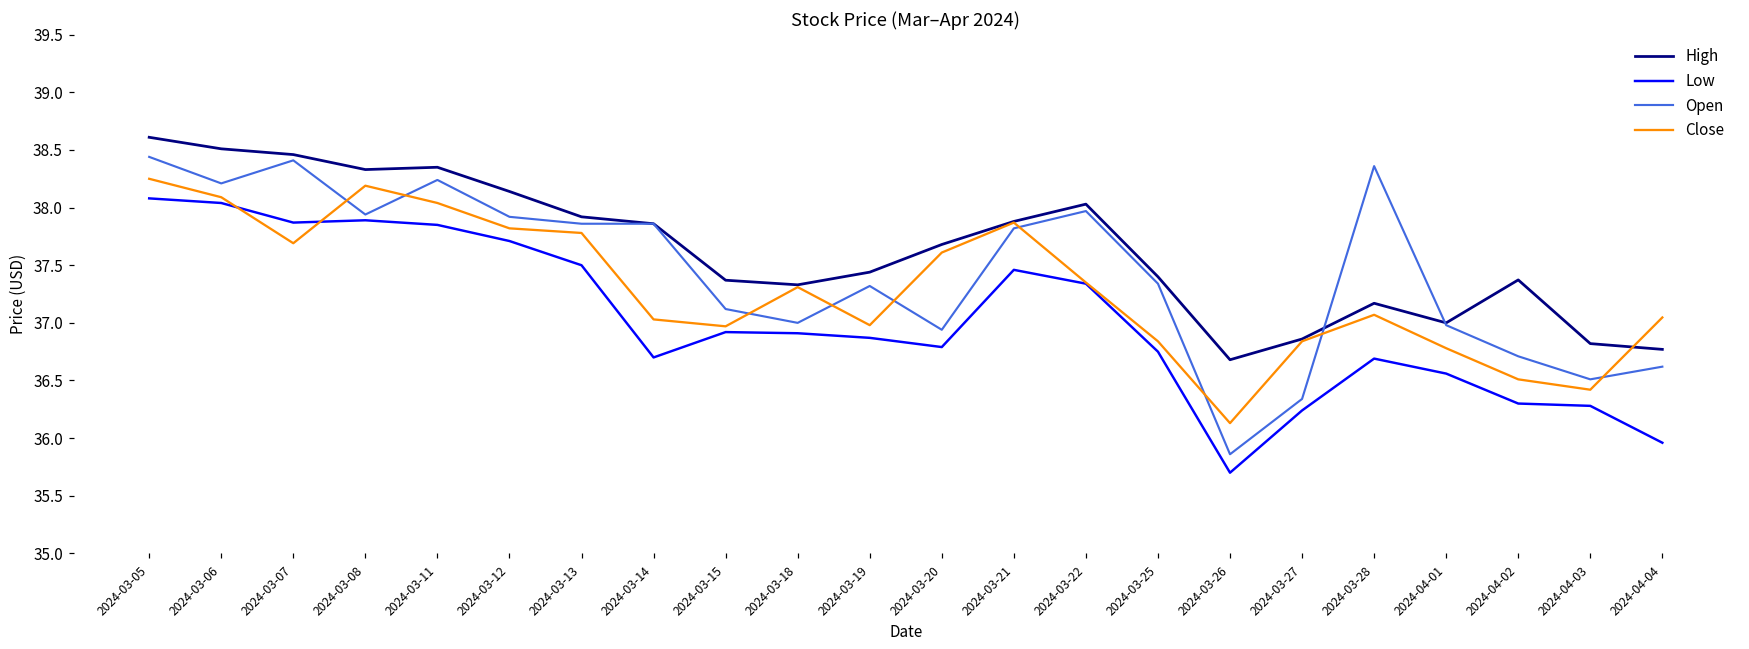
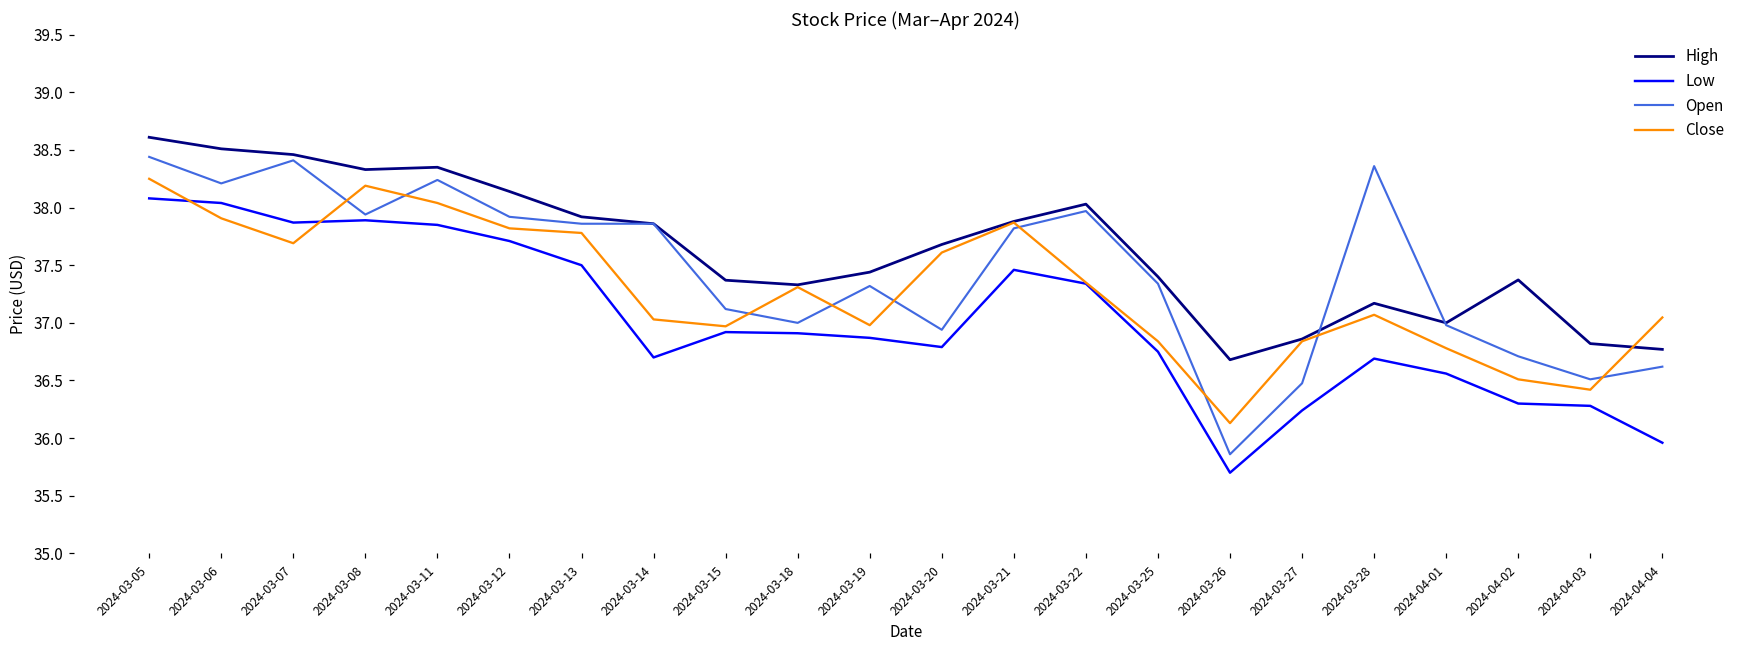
Close, 2024-03-06: 38.09 -> 37.91
Open, 2024-03-27: 36.34 -> 36.48
